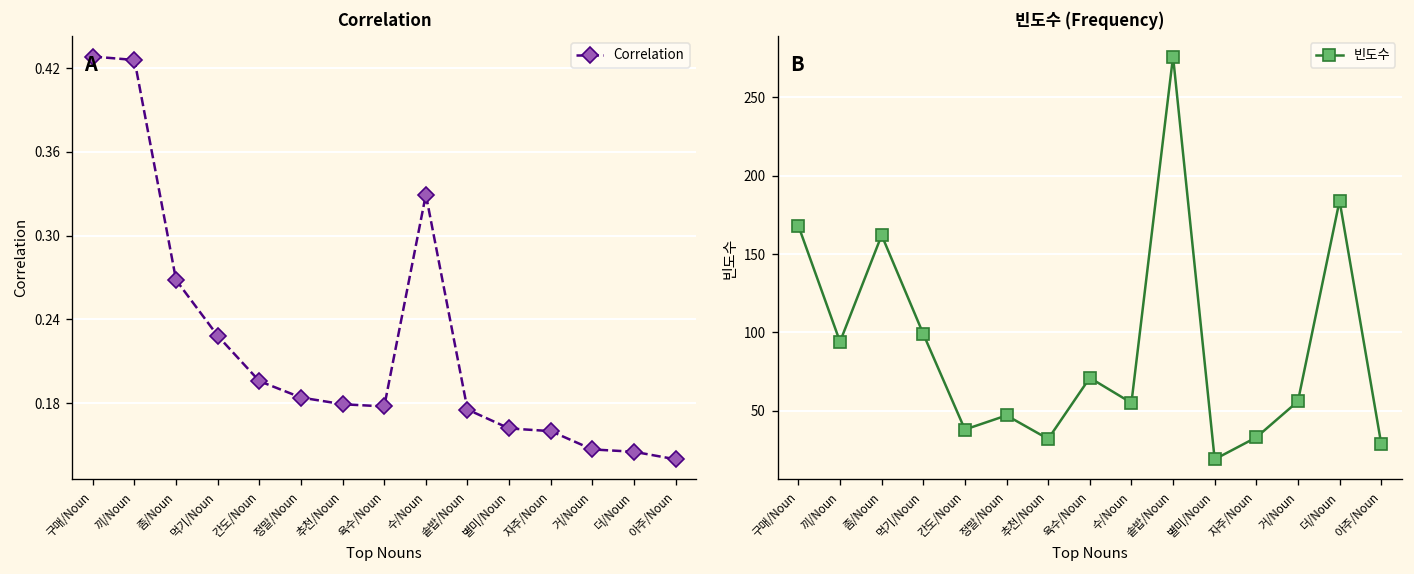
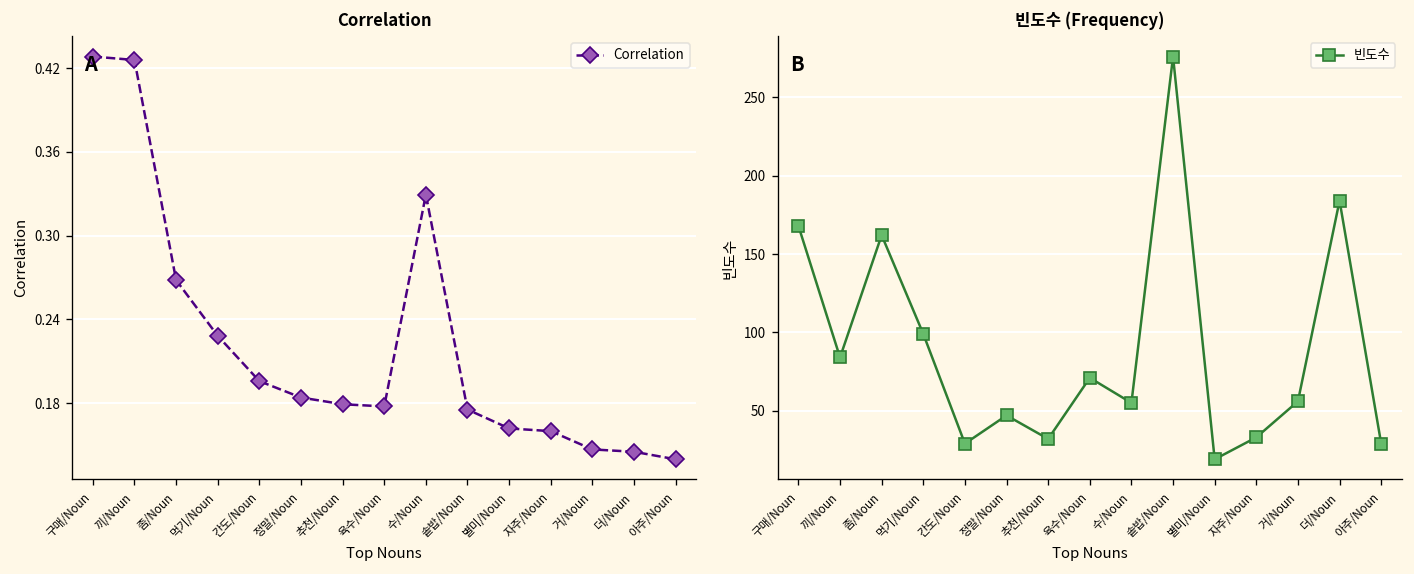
빈도수 (Frequency), 끼/Noun: 94 -> 84
빈도수 (Frequency), 간도/Noun: 38 -> 29
